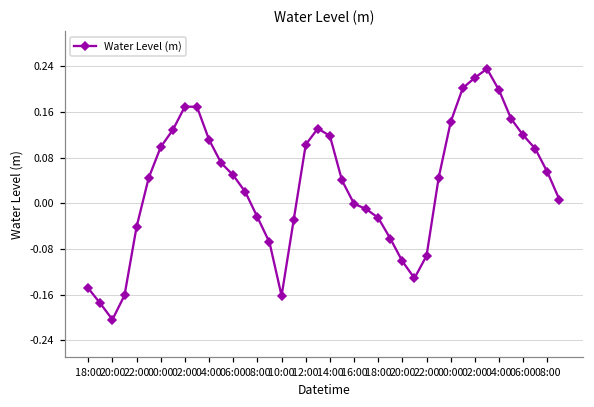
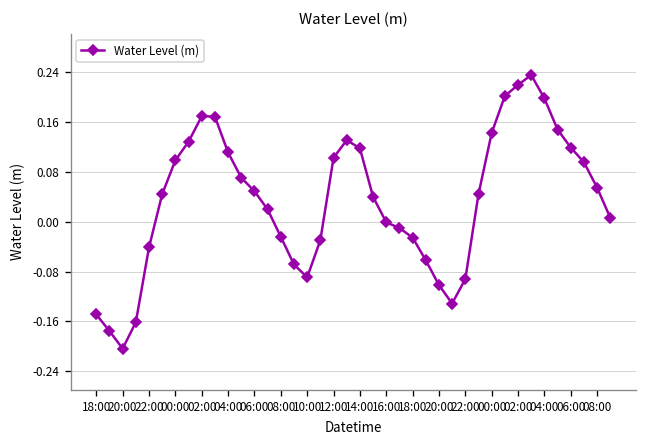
10:00: -0.16 -> -0.09
